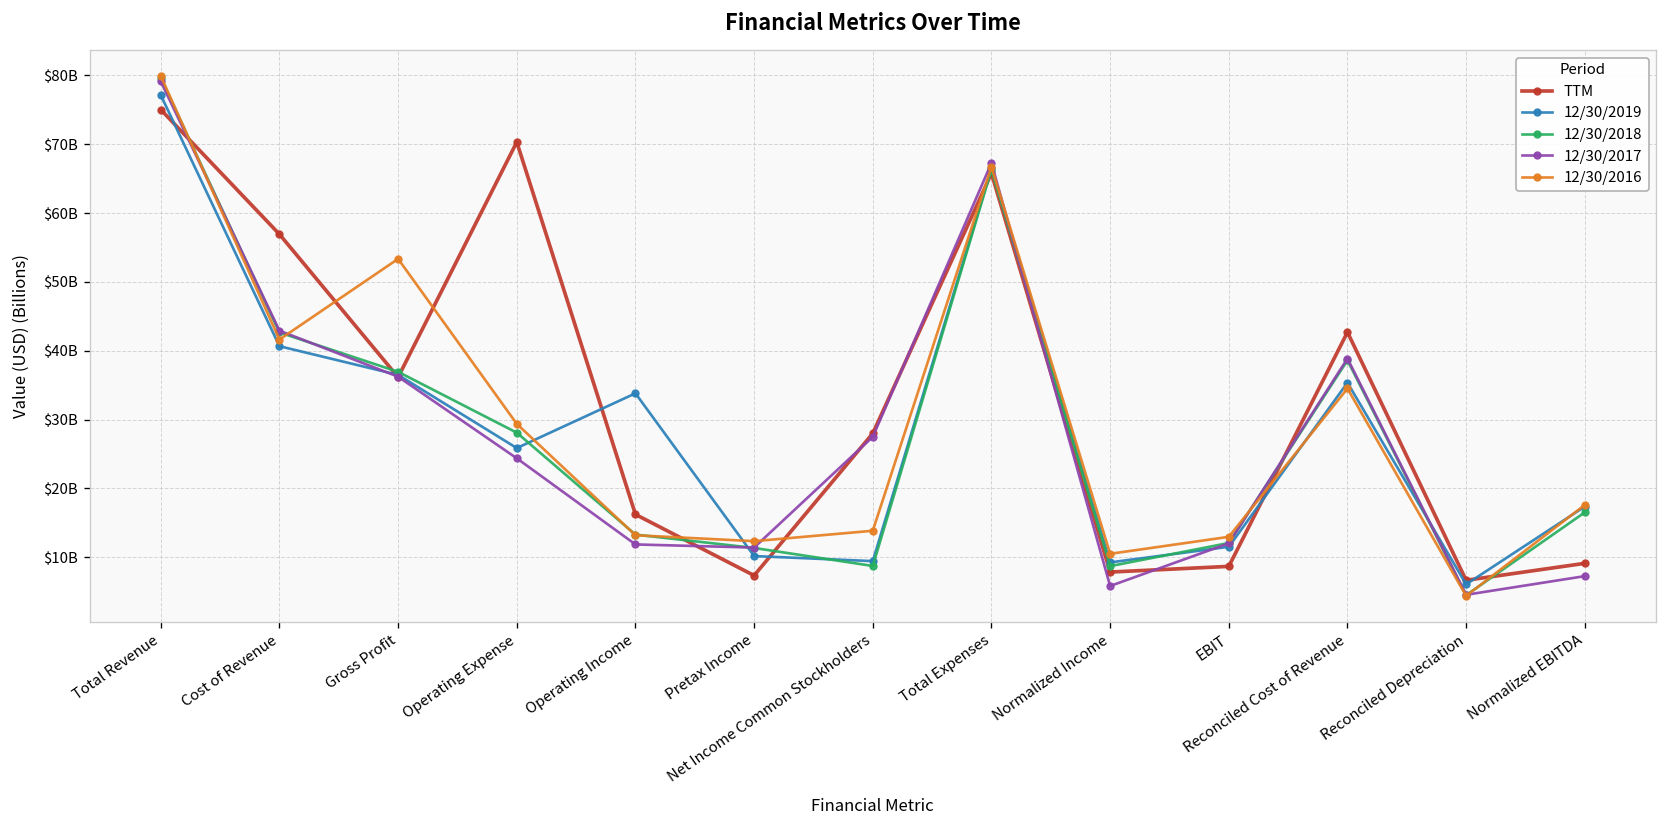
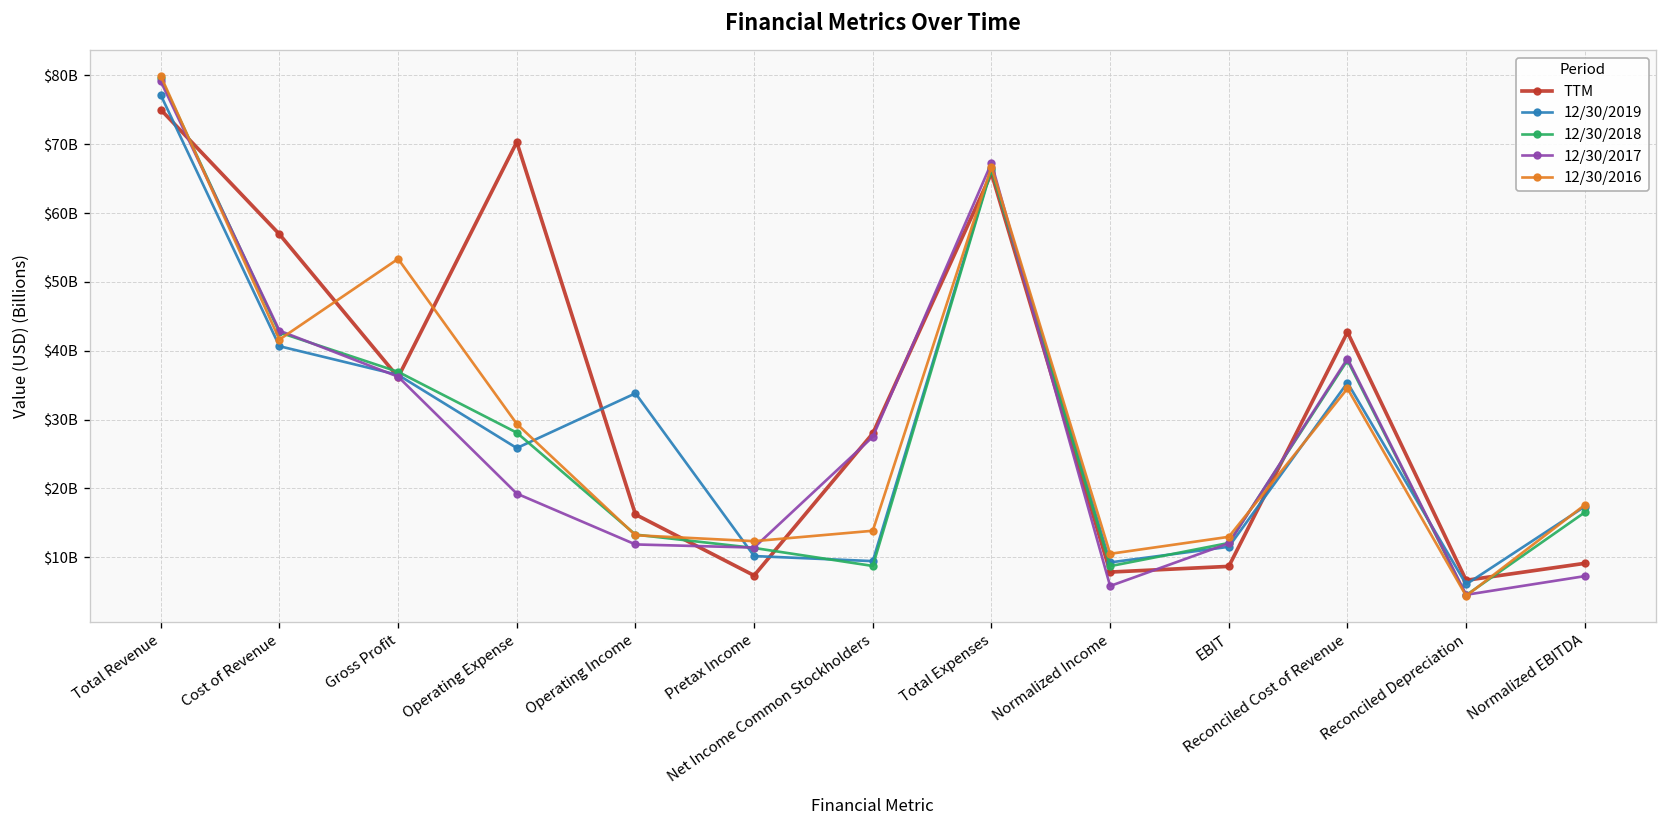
12/30/2017, Operating Expense: $24000000000 -> $19000000000
